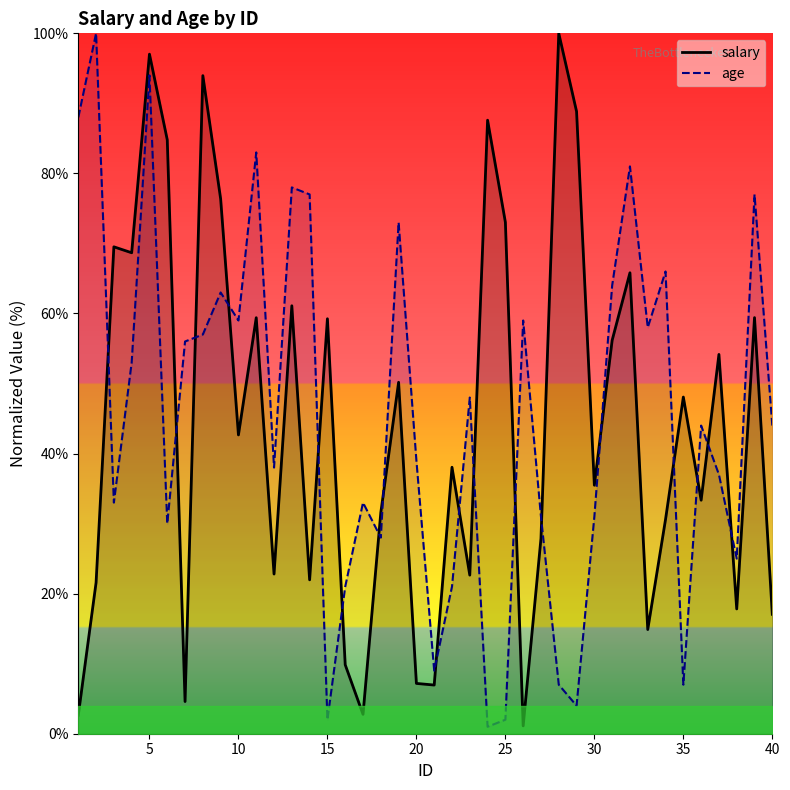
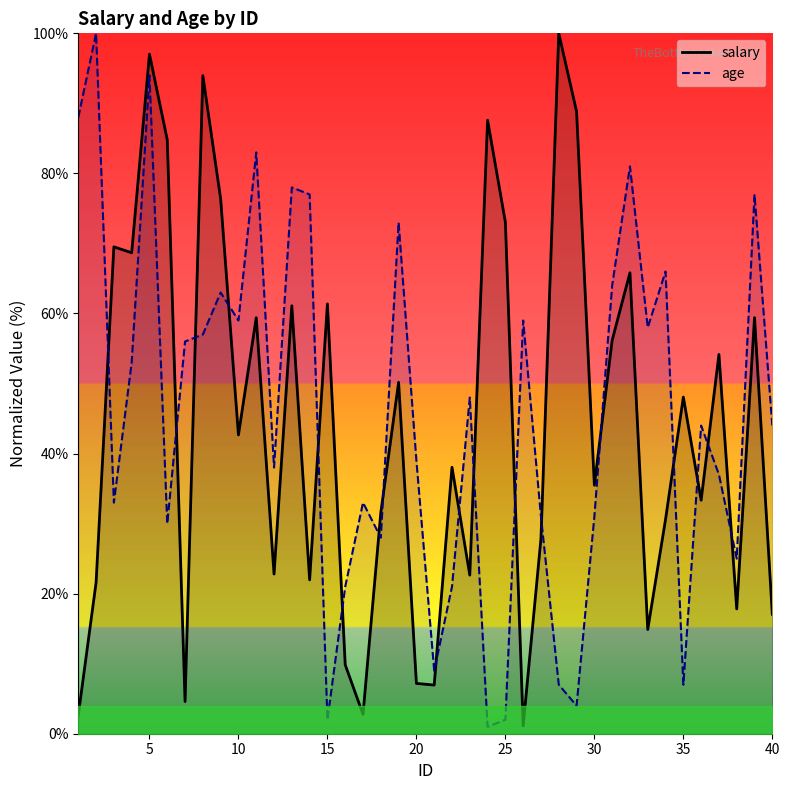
salary, 15: 59% -> 61%
